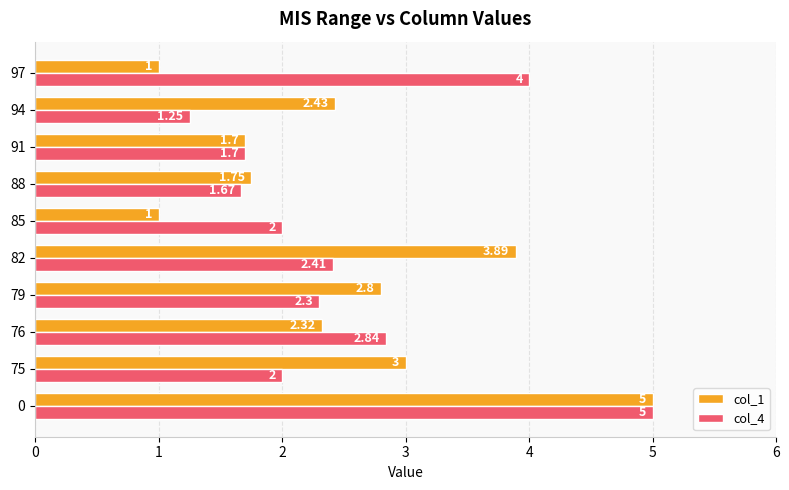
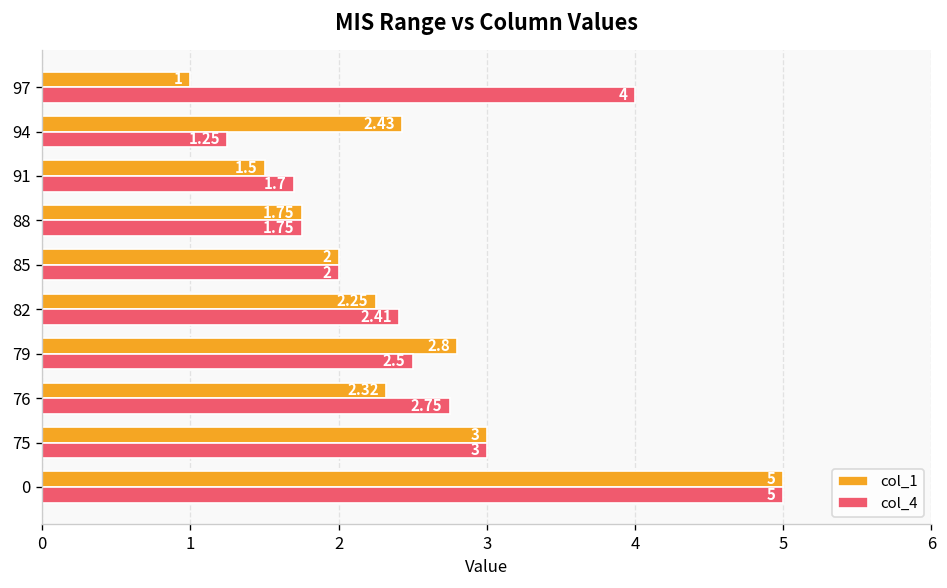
col_1, 91: 1.7 -> 1.5
col_4, 88: 1.67 -> 1.75
col_1, 85: 1 -> 2
col_1, 82: 3.89 -> 2.25
col_4, 79: 2.3 -> 2.5
col_4, 76: 2.84 -> 2.75
col_4, 75: 2 -> 3
